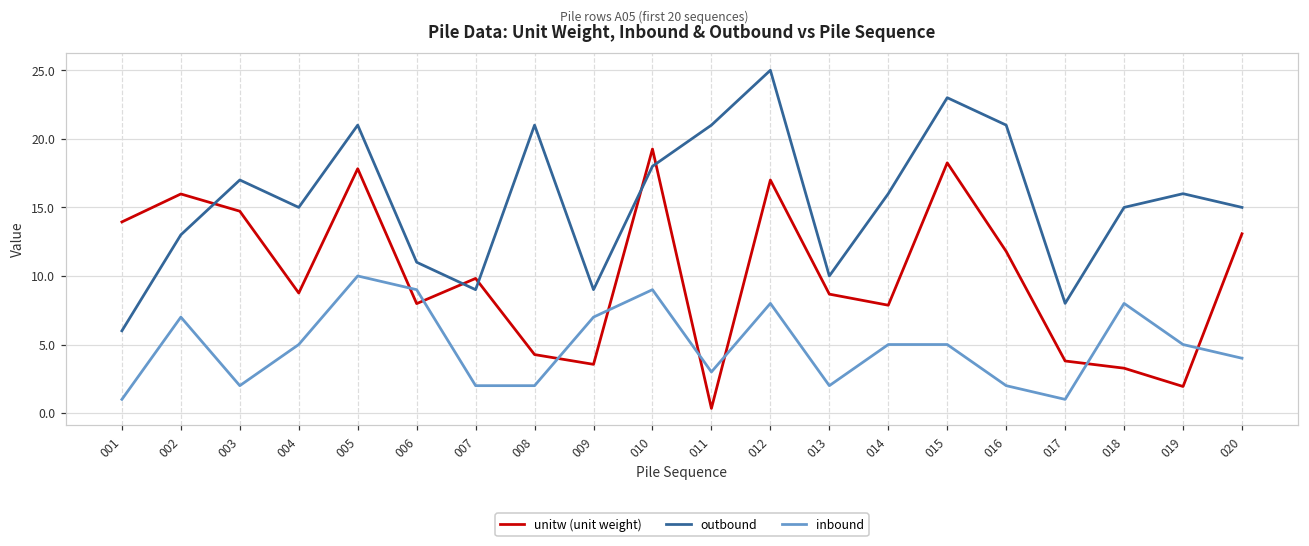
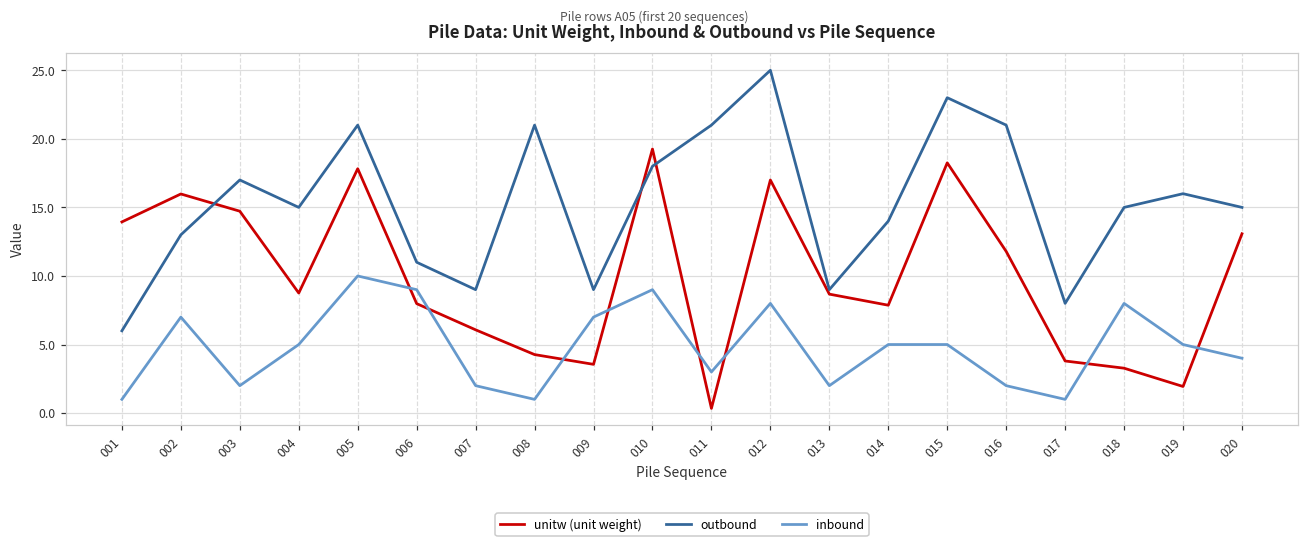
unitw (unit weight), 007: 9.8 -> 6.1
inbound, 008: 2 -> 1
outbound, 013: 10 -> 9
outbound, 014: 16 -> 14
